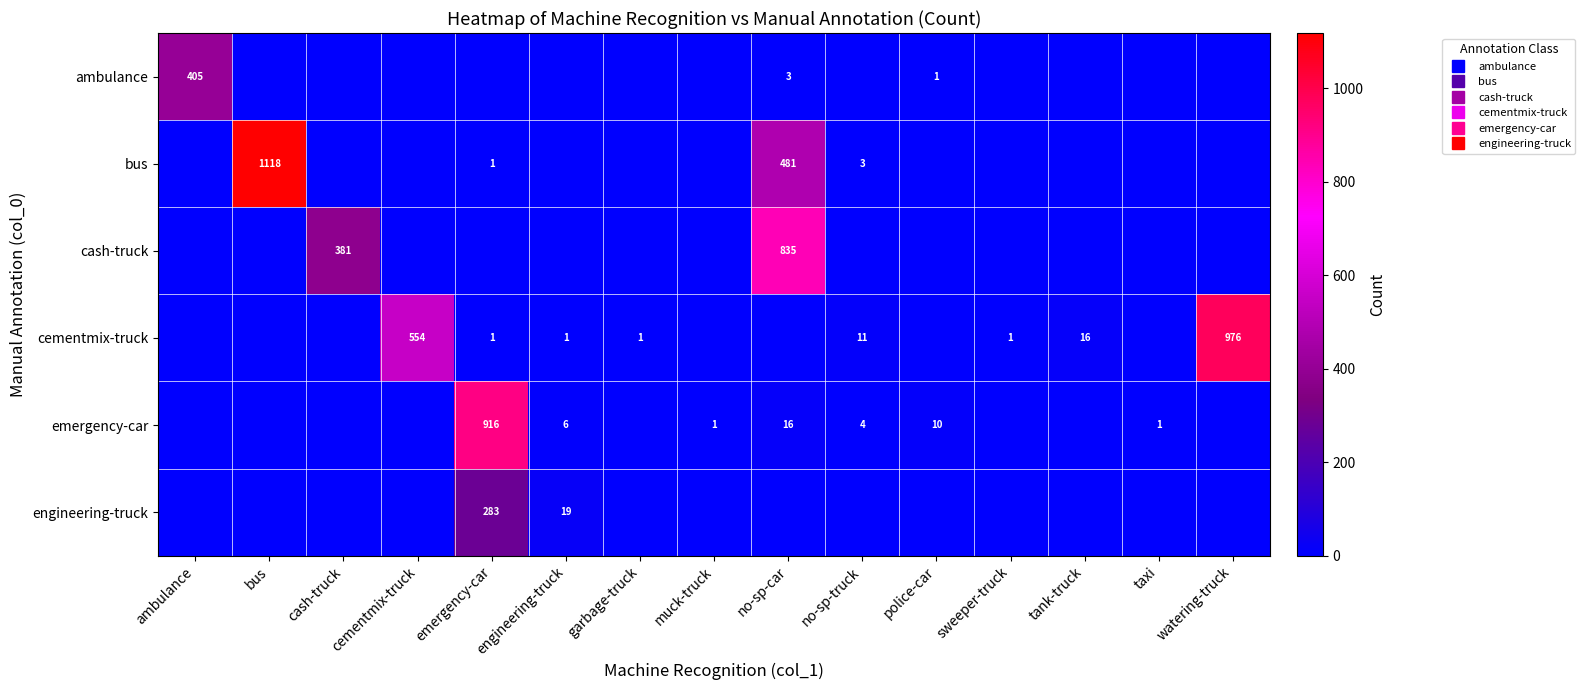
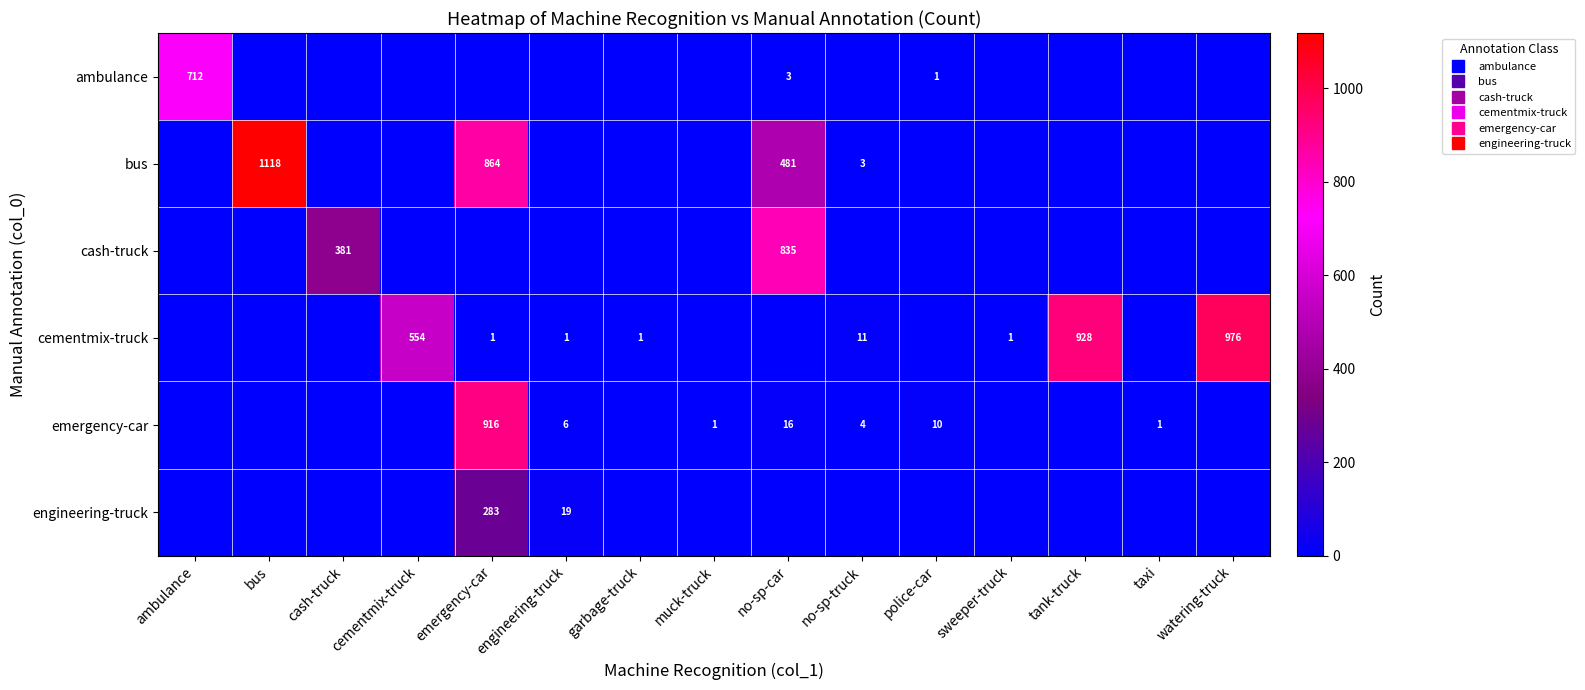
ambulance, ambulance: 405 -> 712
bus, emergency-car: 1 -> 864
cementmix-truck, tank-truck: 16 -> 928
